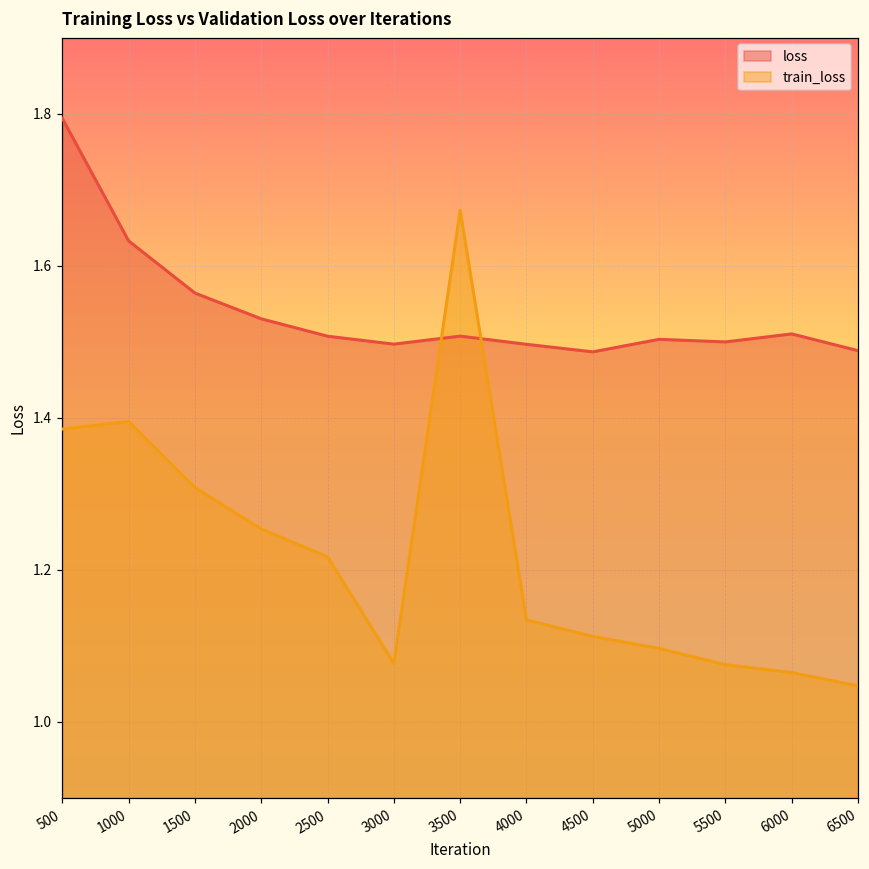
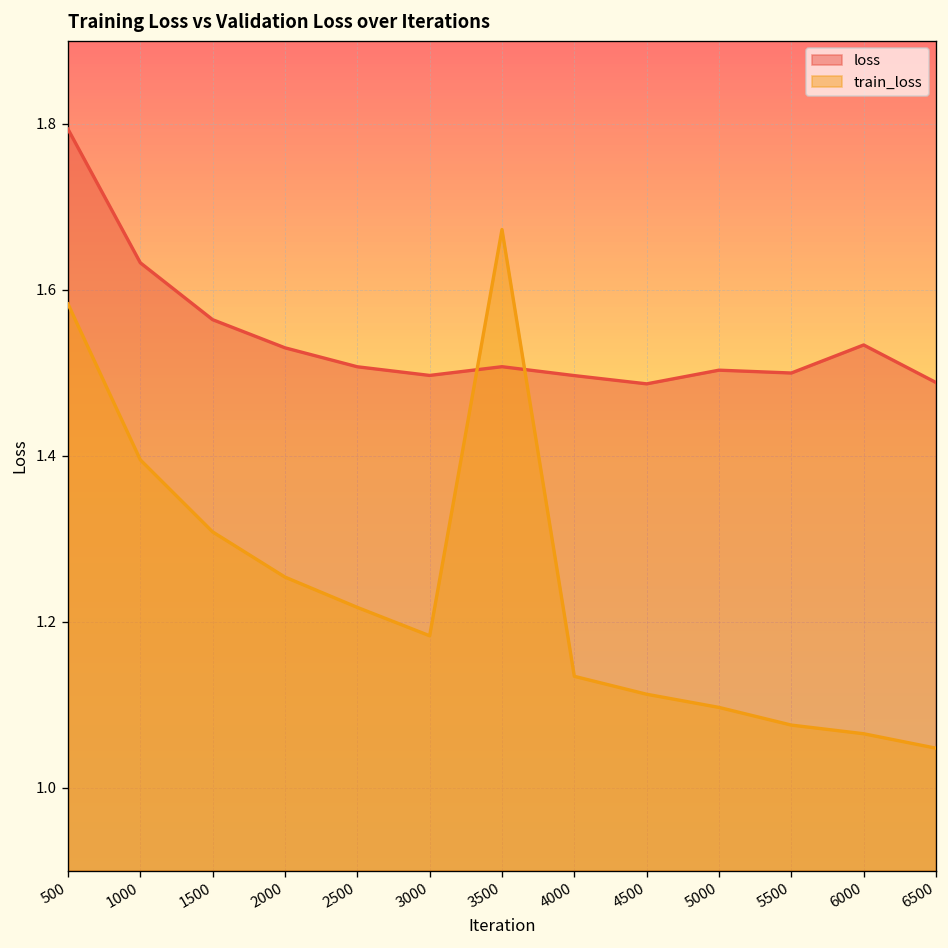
train_loss, 500: 1.39 -> 1.58
train_loss, 3000: 1.08 -> 1.18
loss, 6000: 1.51 -> 1.53
